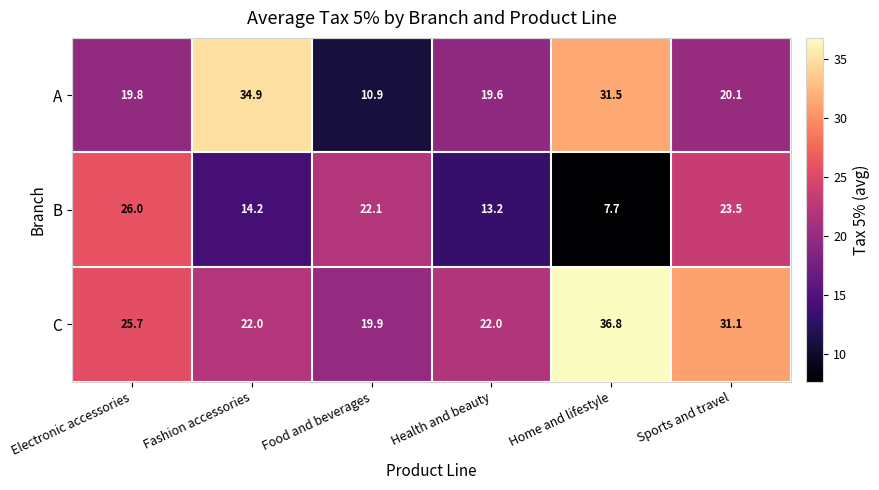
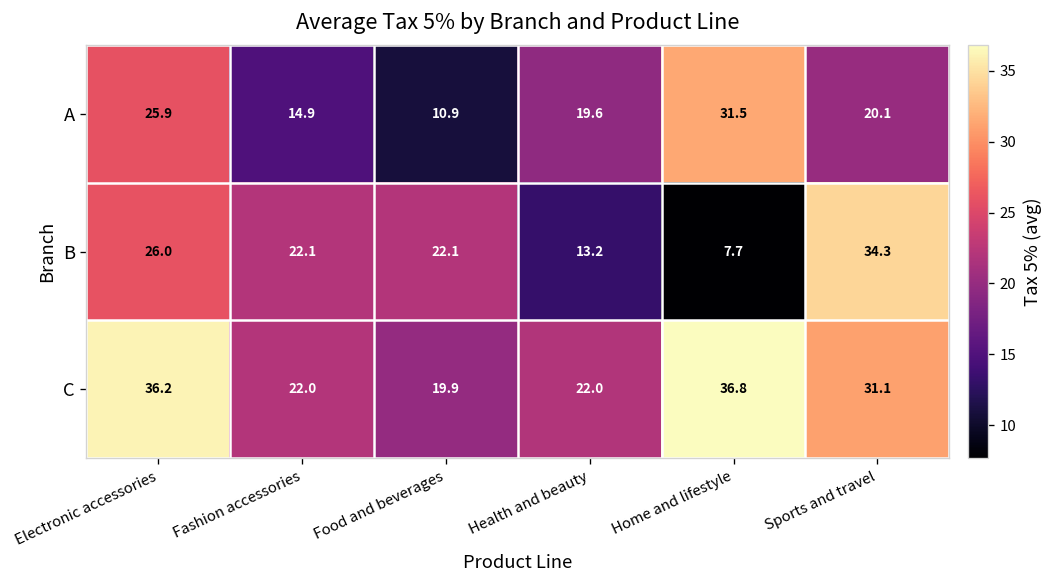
A, Electronic accessories: 19.8 -> 25.9
A, Fashion accessories: 34.9 -> 14.9
B, Fashion accessories: 14.2 -> 22.1
B, Sports and travel: 23.5 -> 34.3
C, Electronic accessories: 25.7 -> 36.2
